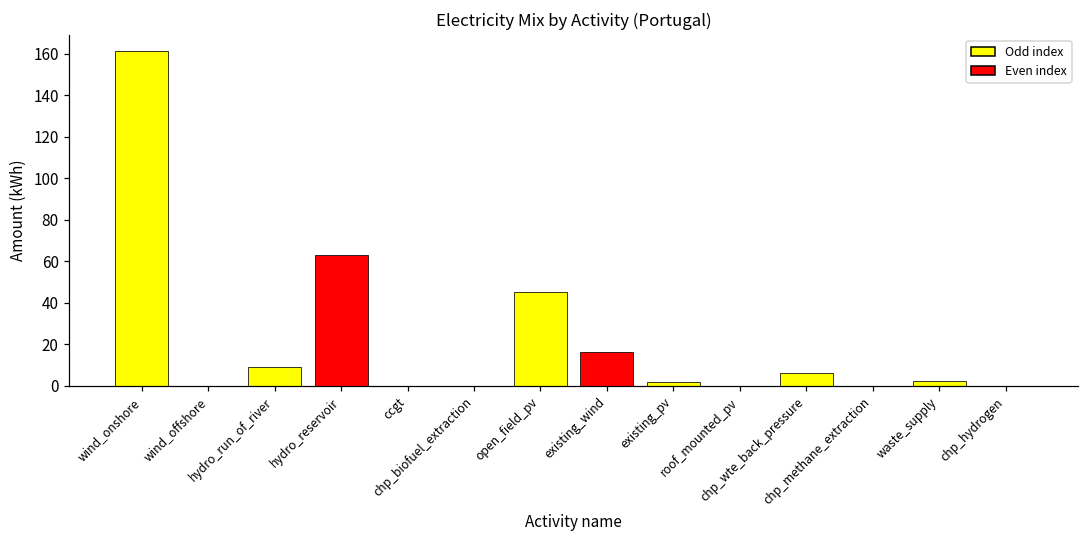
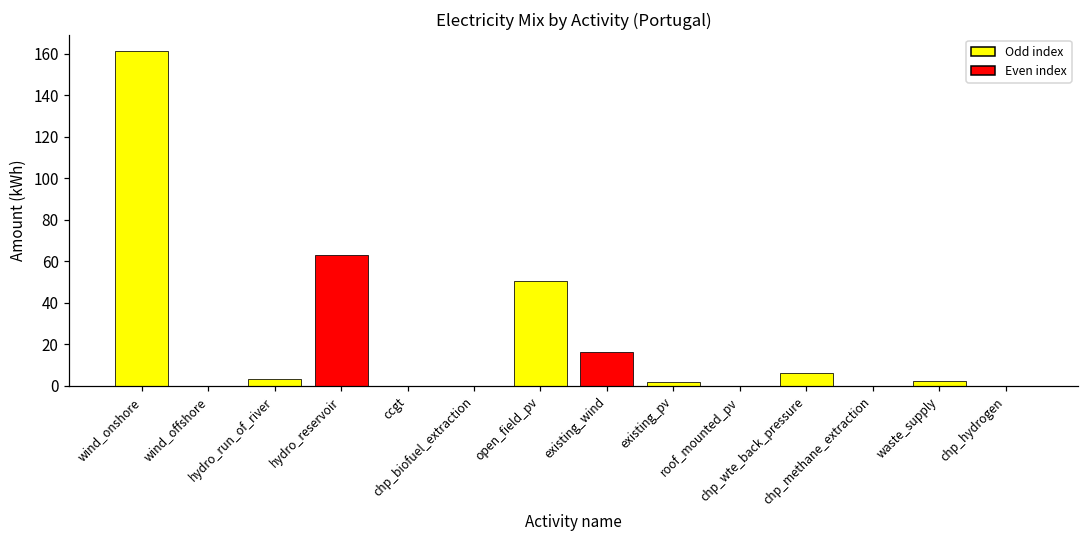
hydro_run_of_river: 9 -> 3
open_field_pv: 45 -> 51
